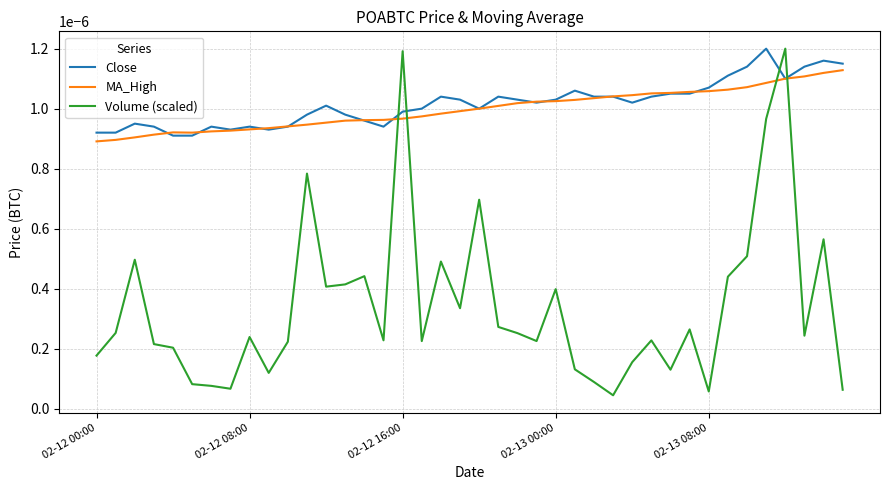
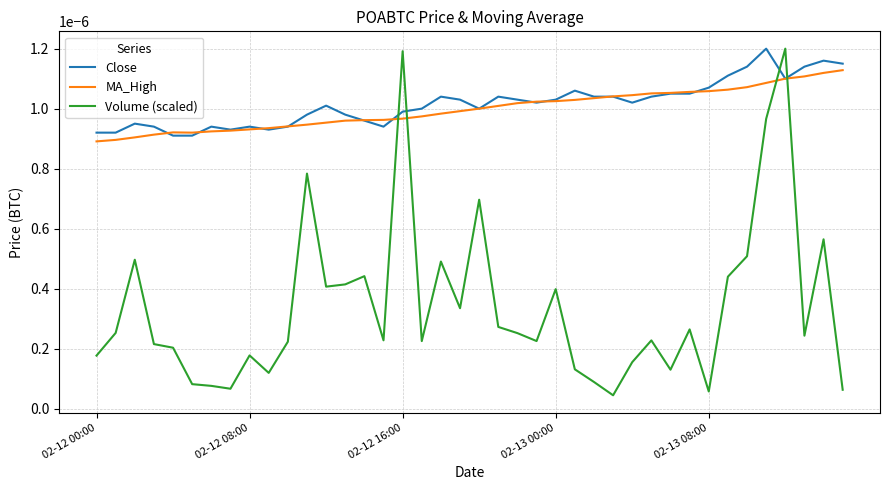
Volume (scaled), 02-12 08:00: 0.00000024 -> 0.00000018
